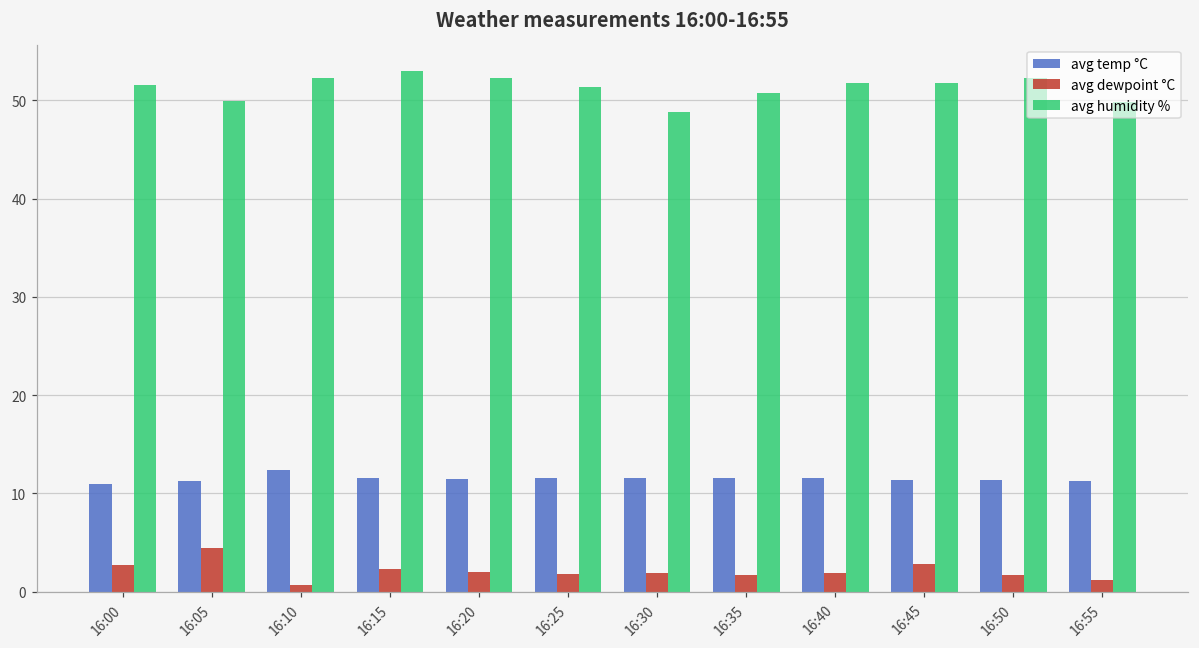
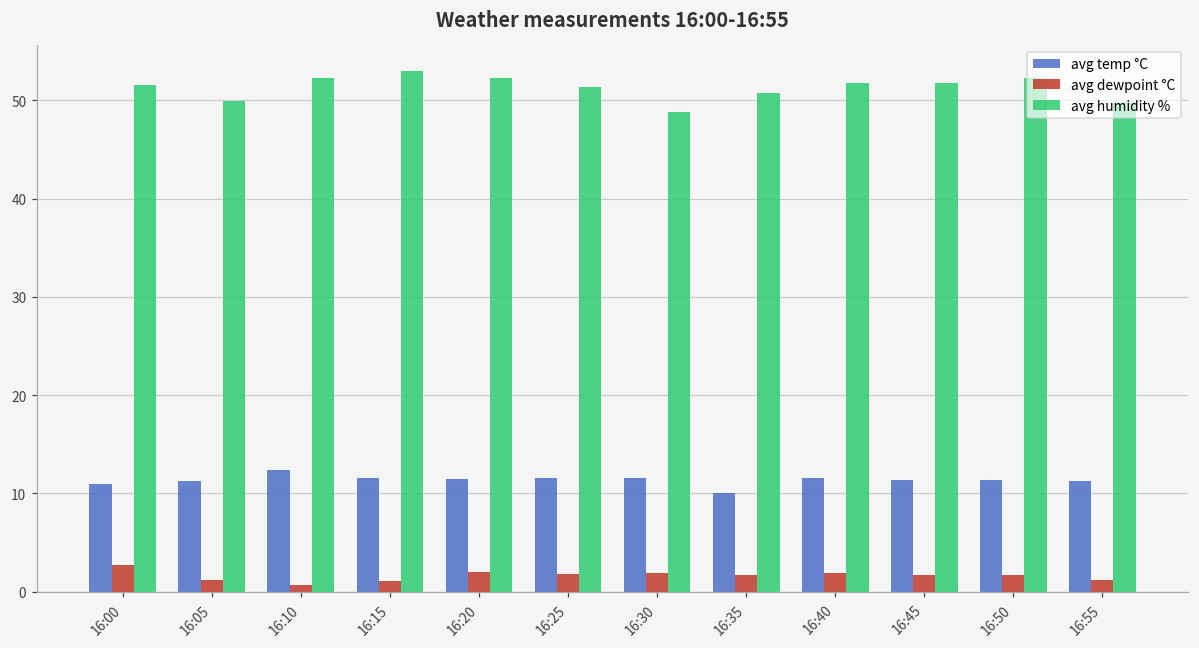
avg dewpoint °C, 16:05: 4 -> 1
avg dewpoint °C, 16:15: 2 -> 1
avg temp °C, 16:35: 12 -> 10
avg dewpoint °C, 16:45: 3 -> 2
